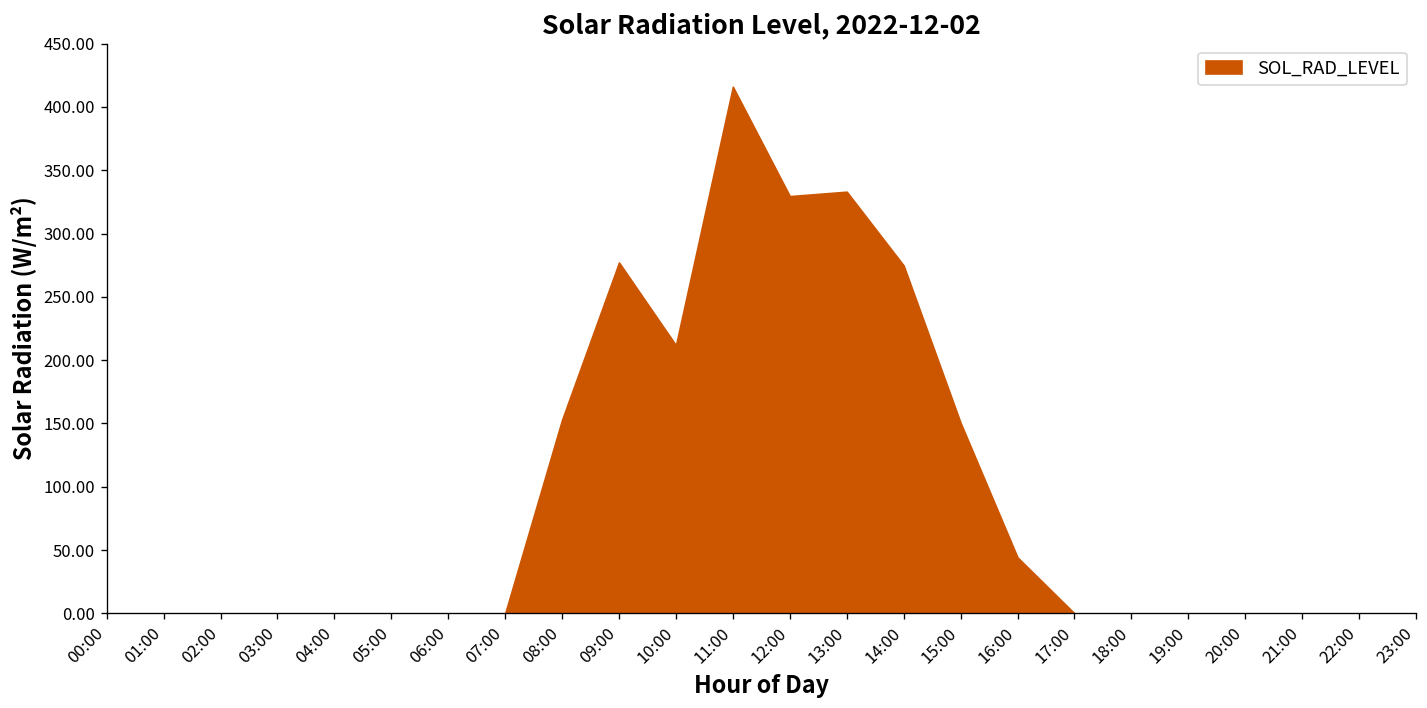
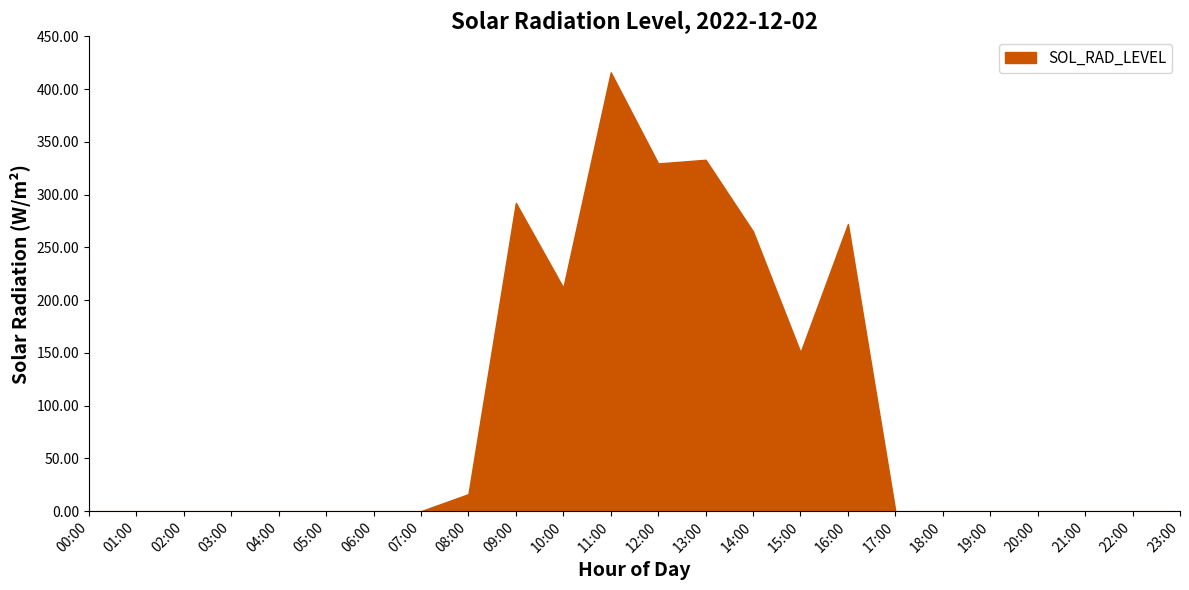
08:00: 153 -> 16
09:00: 277 -> 292
14:00: 275 -> 265
16:00: 44 -> 272
